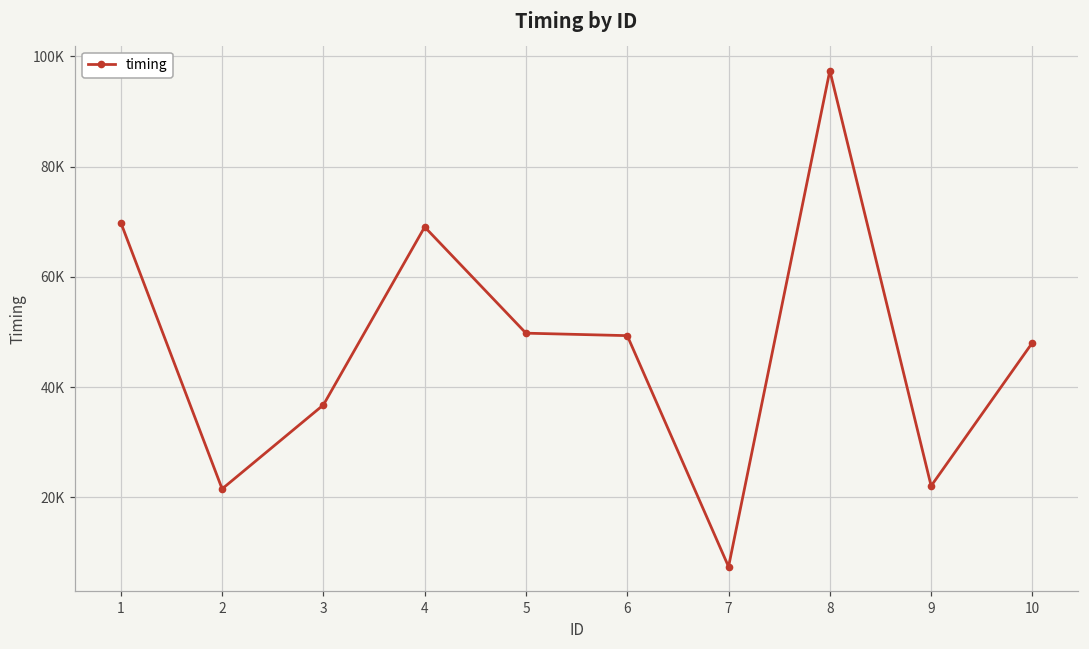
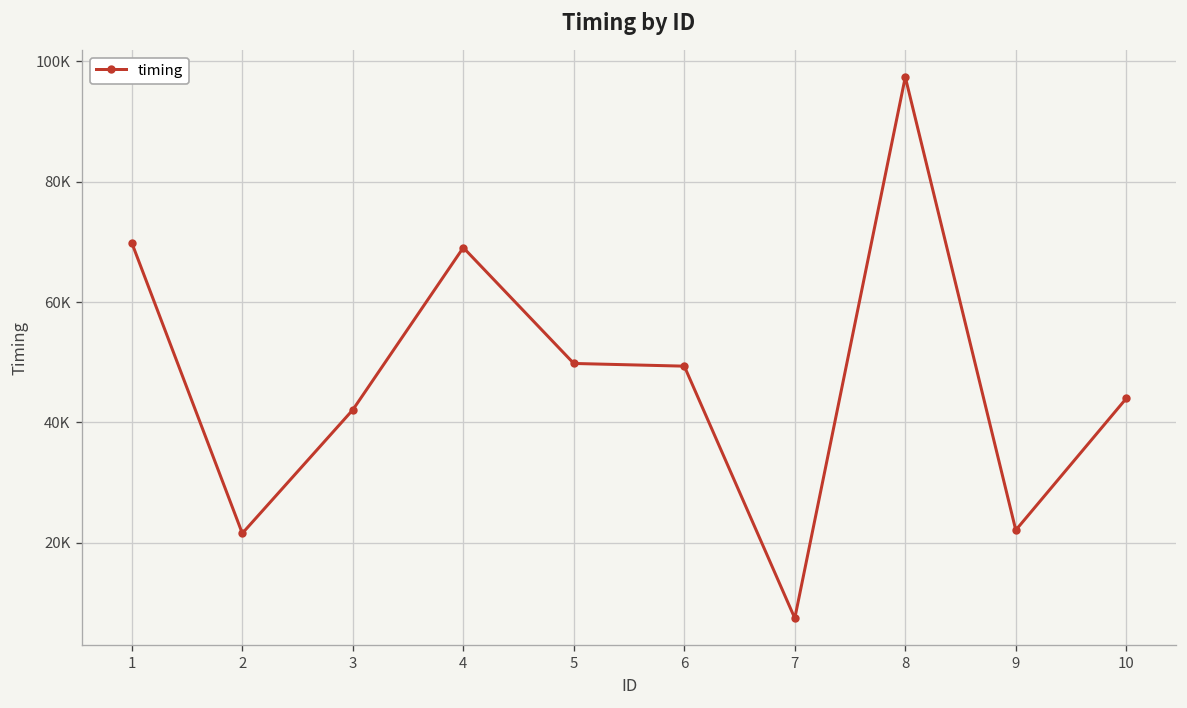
3: 37000 -> 42000
10: 48000 -> 44000
